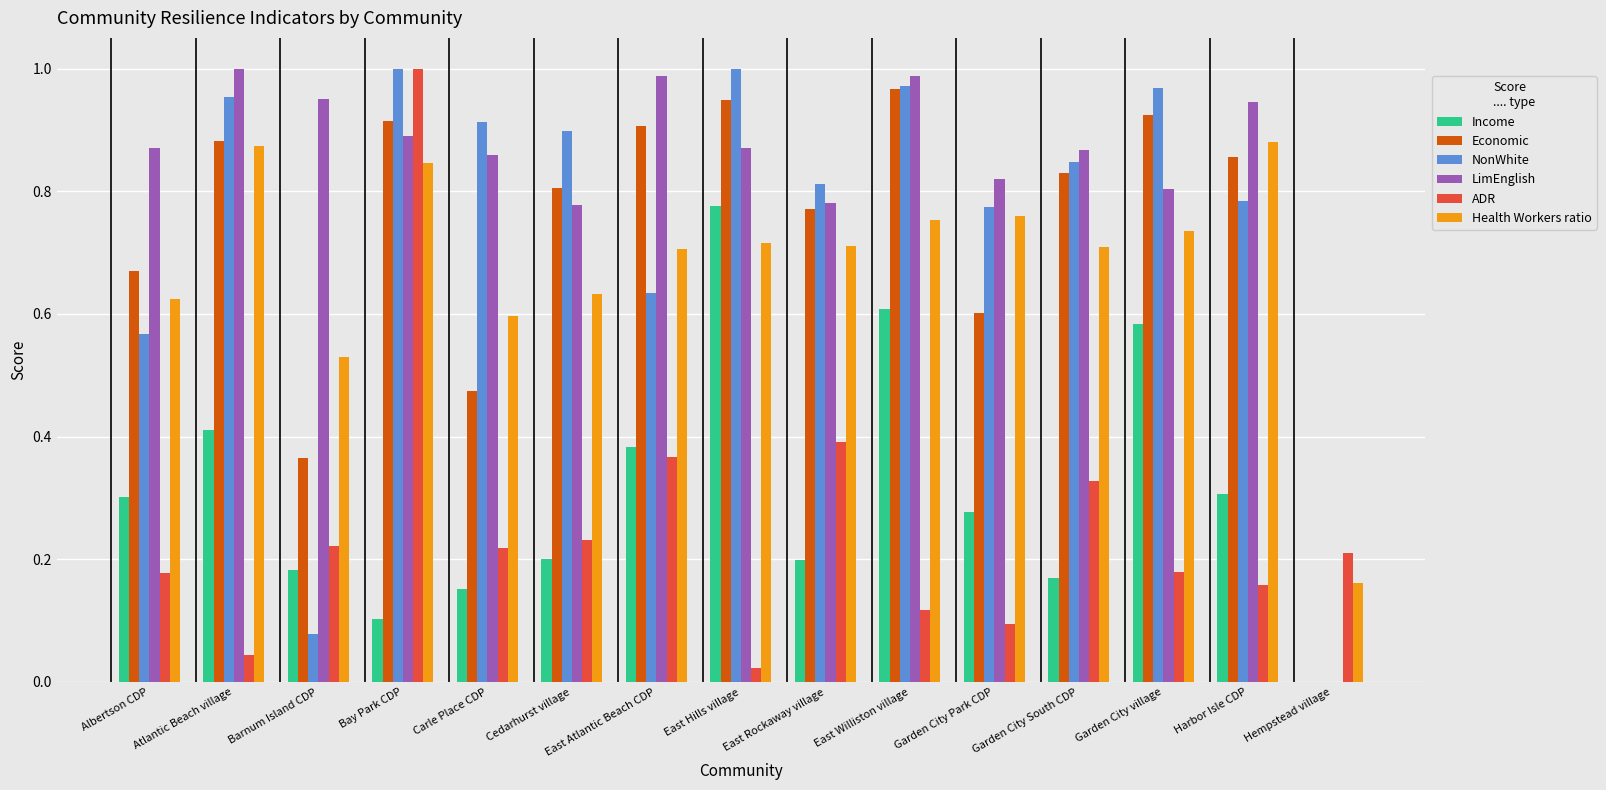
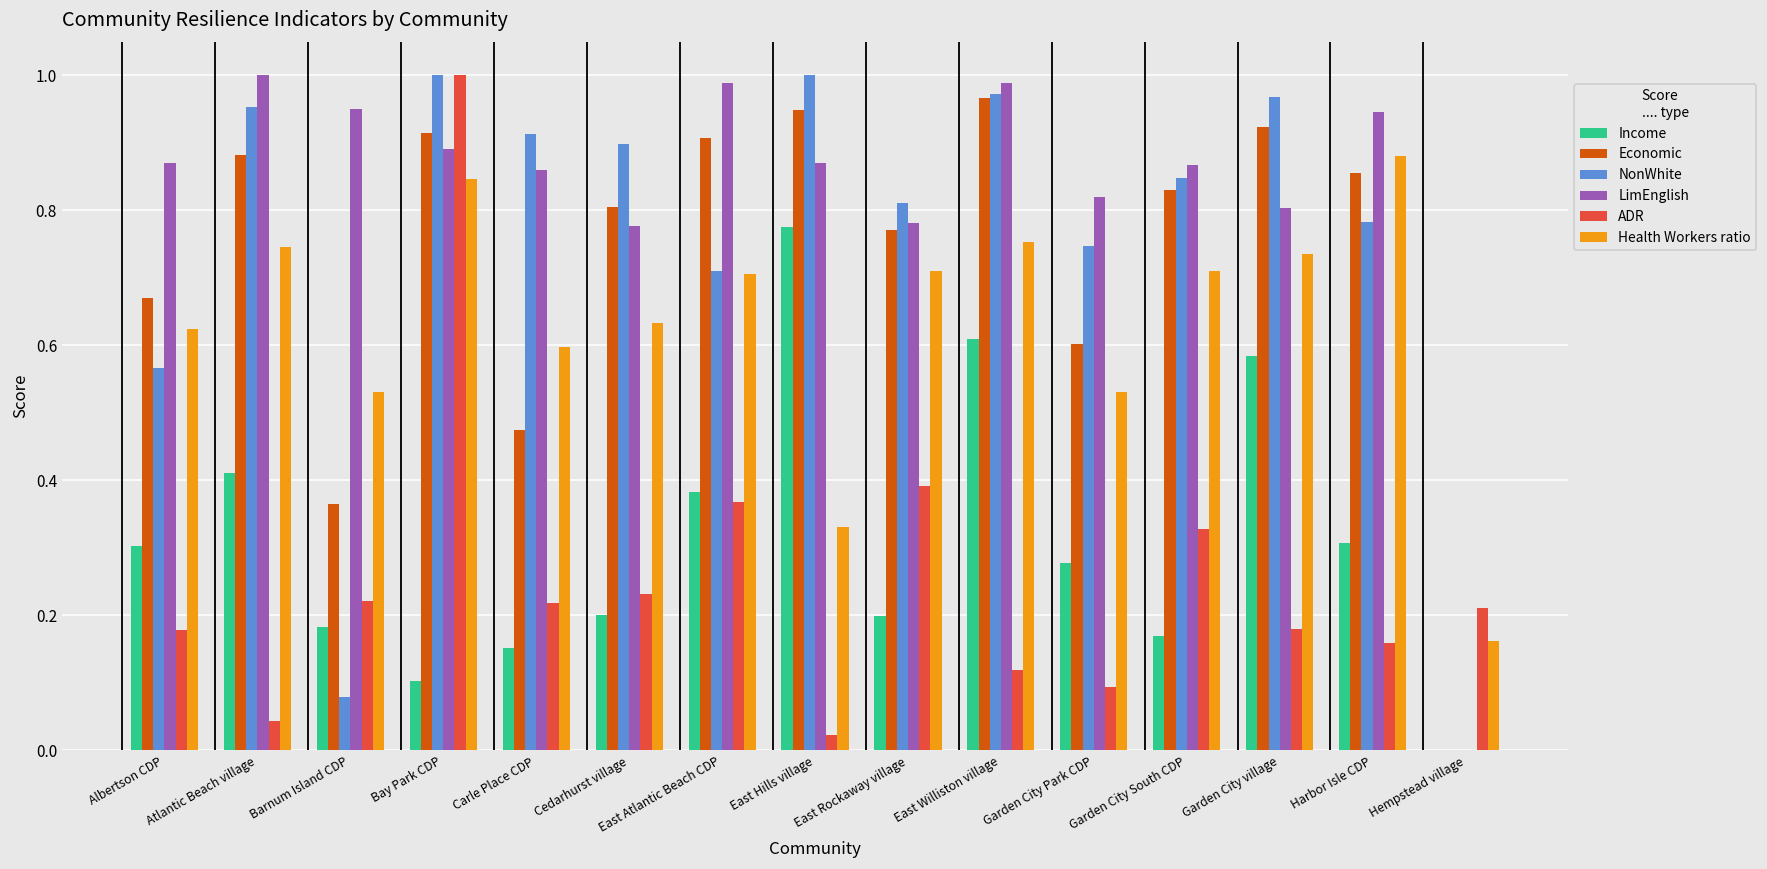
Health Workers ratio, Atlantic Beach village: 0.87 -> 0.75
NonWhite, East Atlantic Beach CDP: 0.63 -> 0.71
Health Workers ratio, East Hills village: 0.72 -> 0.33
NonWhite, Garden City Park CDP: 0.77 -> 0.75
Health Workers ratio, Garden City Park CDP: 0.76 -> 0.53
